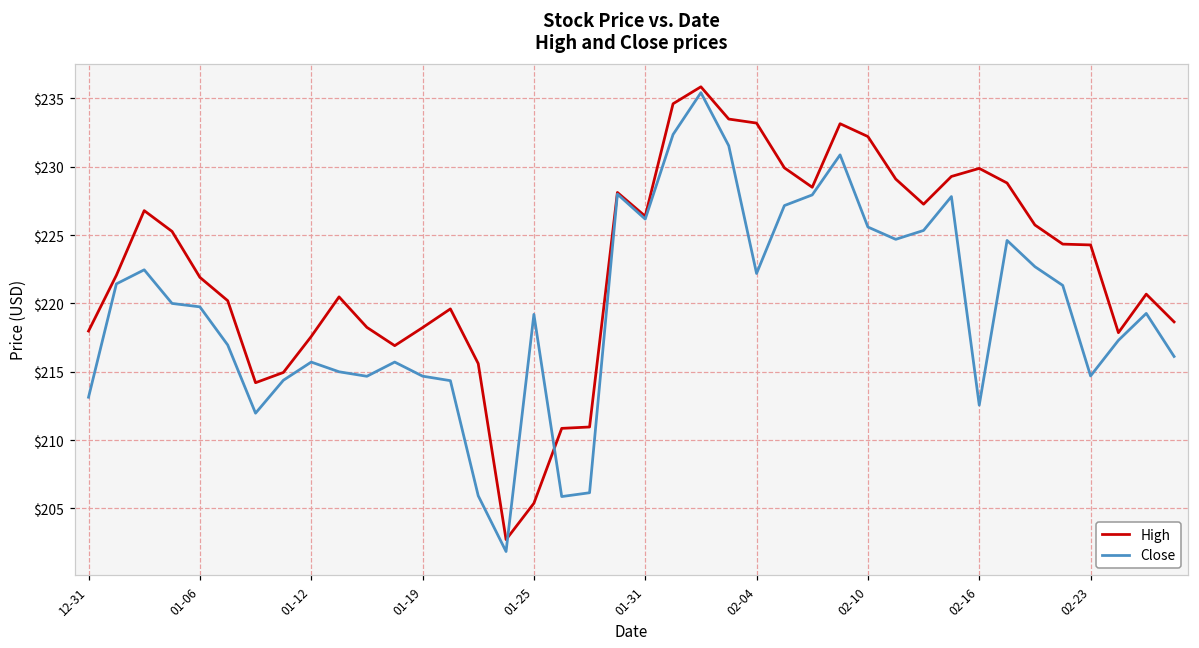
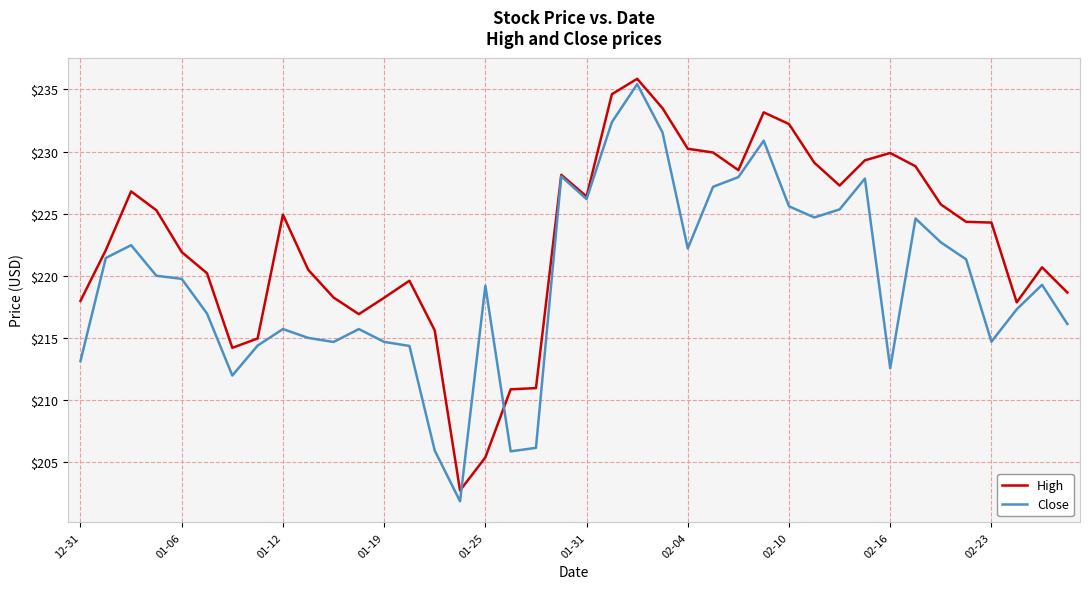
High, 01-12: $217.6 -> $224.9
High, 02-04: $233.2 -> $230.2
